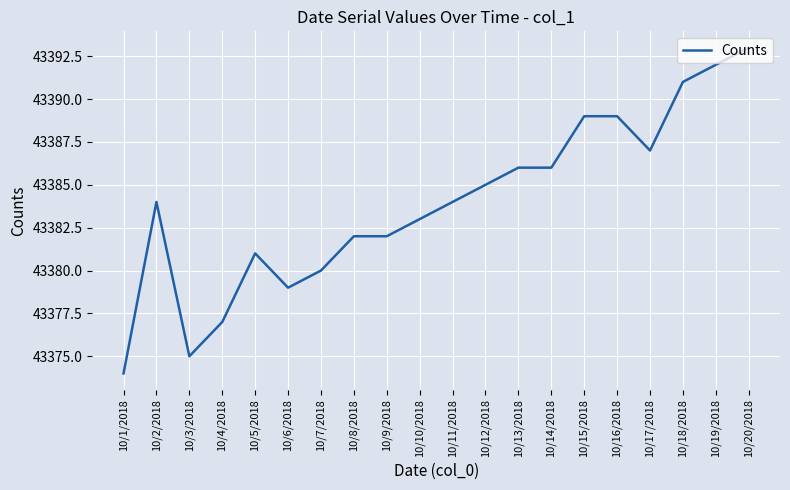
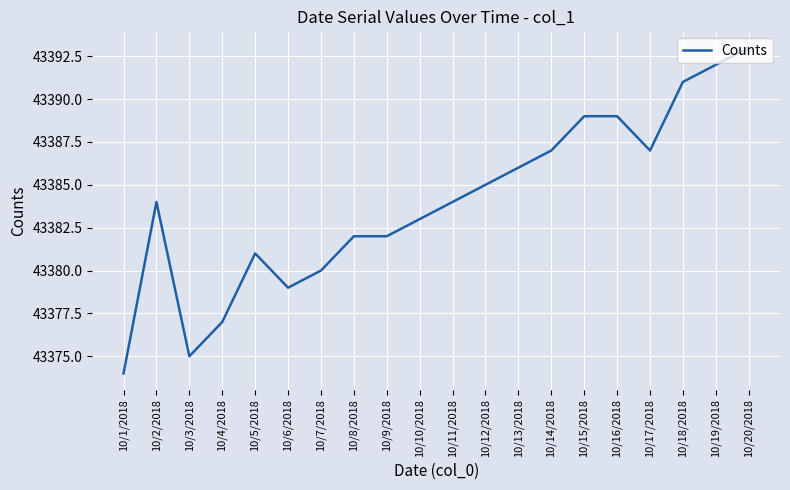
10/14/2018: 43386 -> 43387
